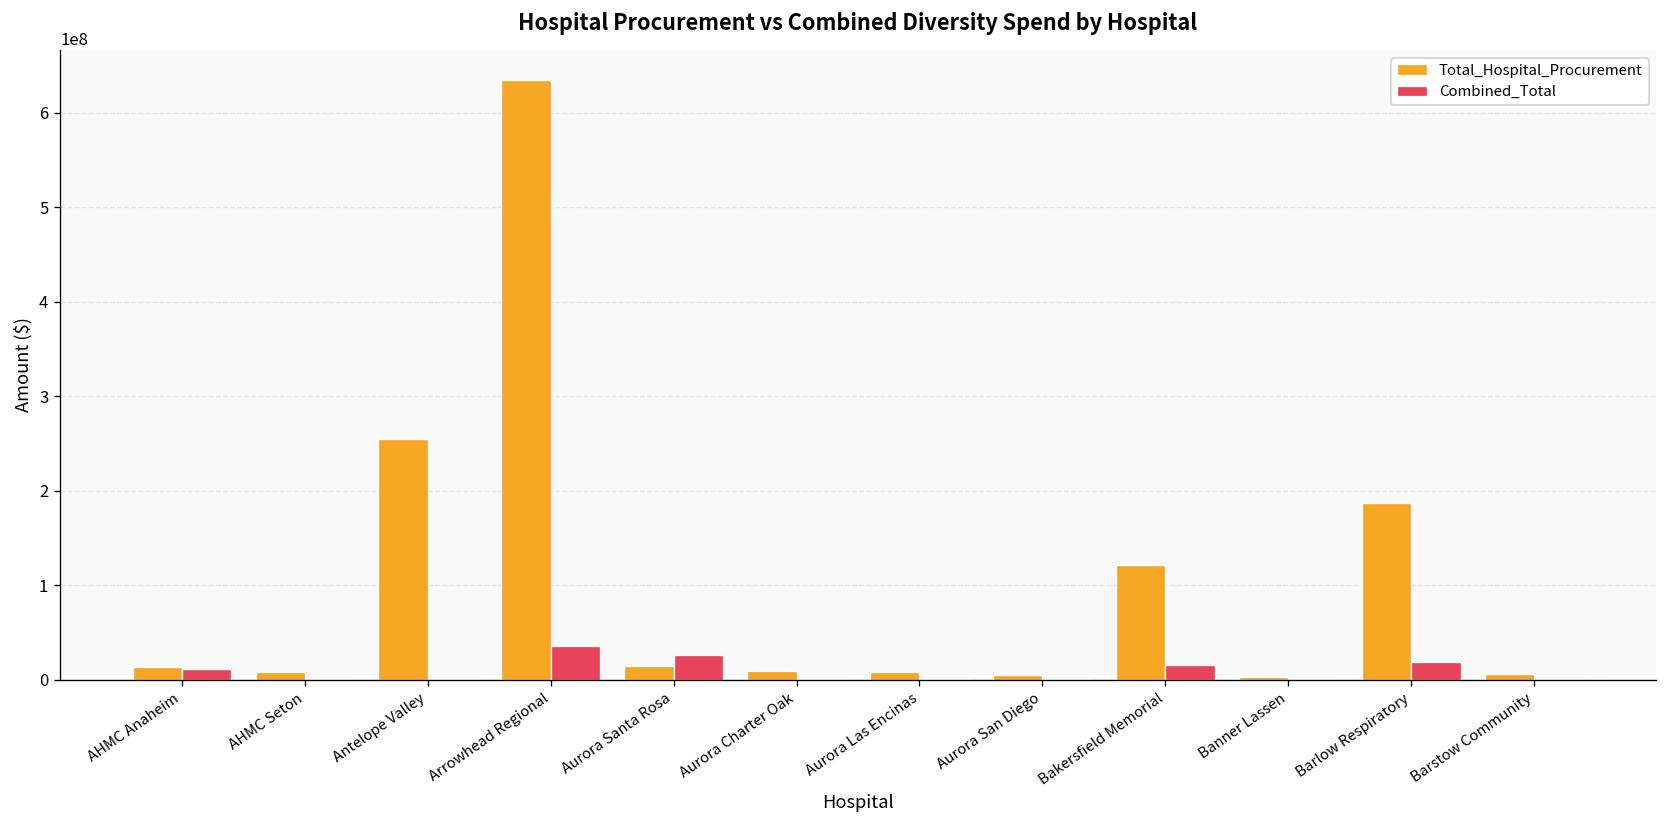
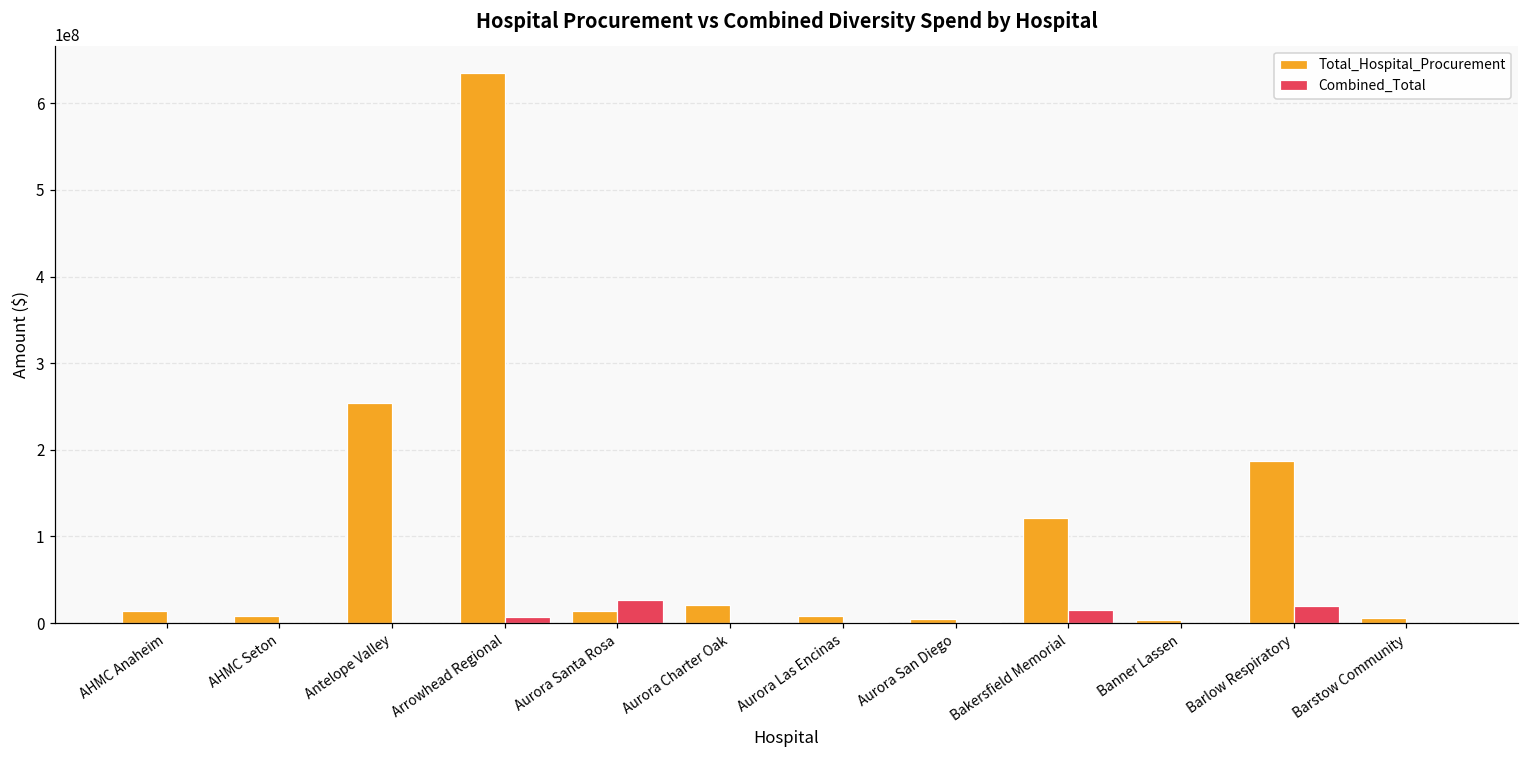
Combined_Total, AHMC Anaheim: 10000000 -> 0
Combined_Total, Arrowhead Regional: 40000000 -> 10000000
Total_Hospital_Procurement, Aurora Charter Oak: 10000000 -> 20000000
